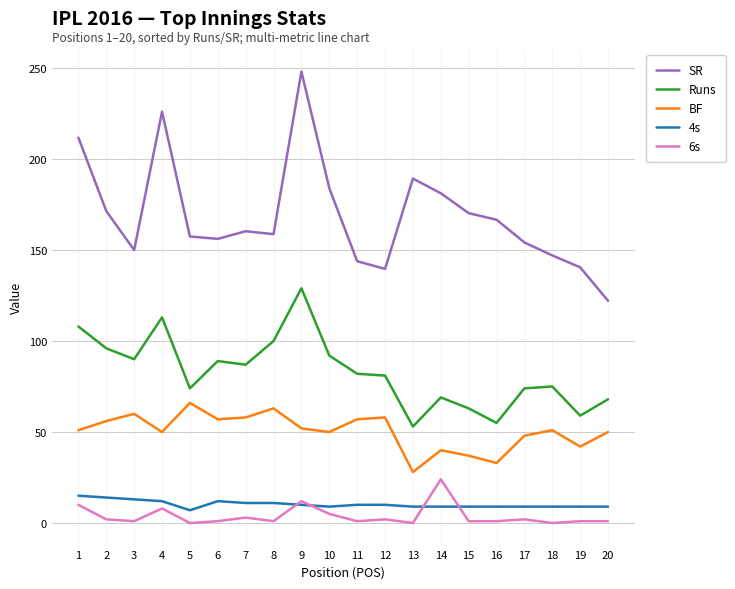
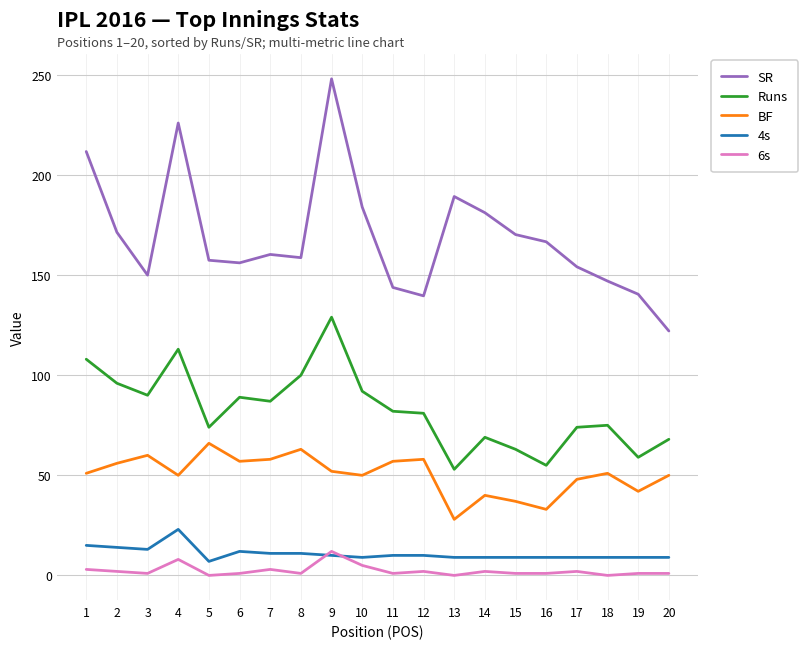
6s, 1: 10 -> 3
4s, 4: 12 -> 23
6s, 14: 24 -> 2
